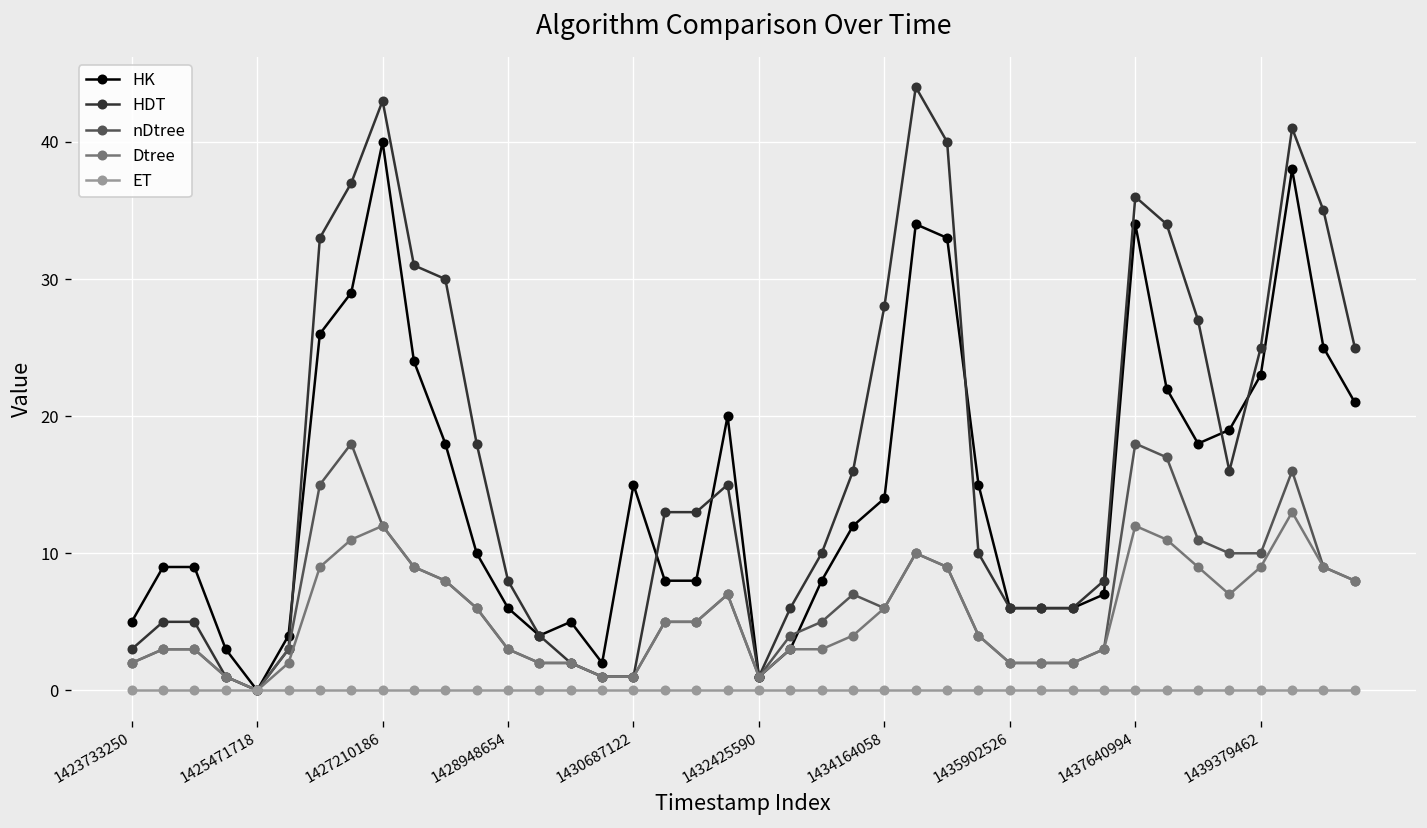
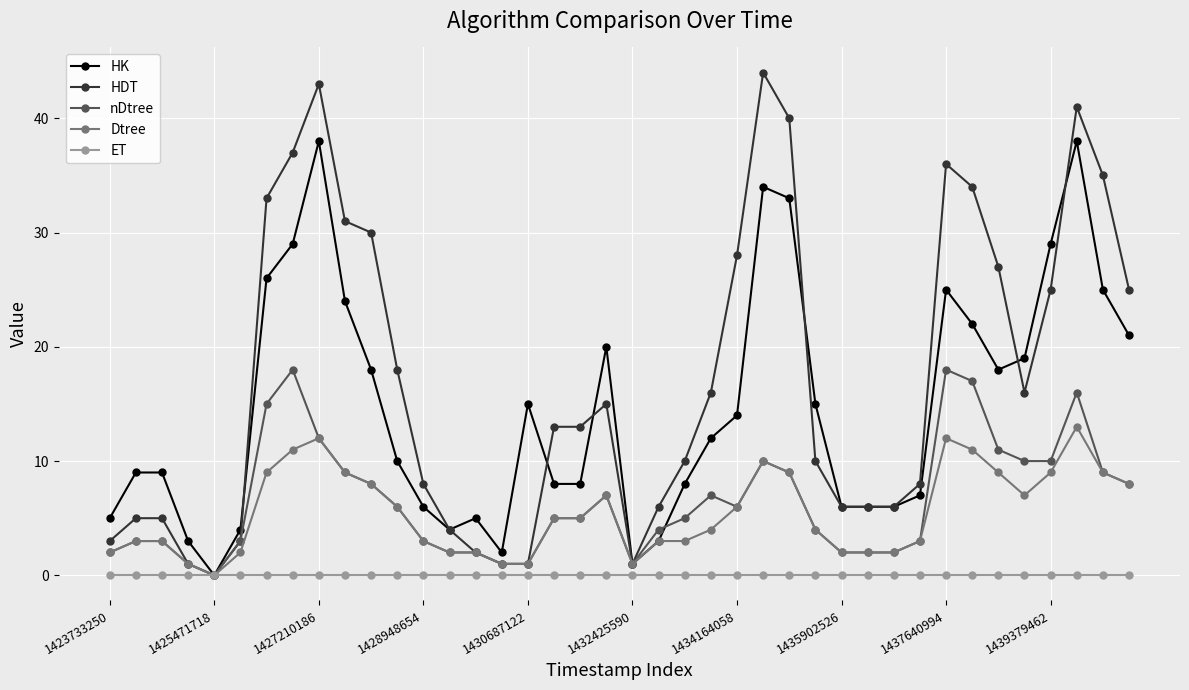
HK, 1427210186: 40 -> 38
HK, 1437640994: 34 -> 25
HK, 1439379462: 23 -> 29
